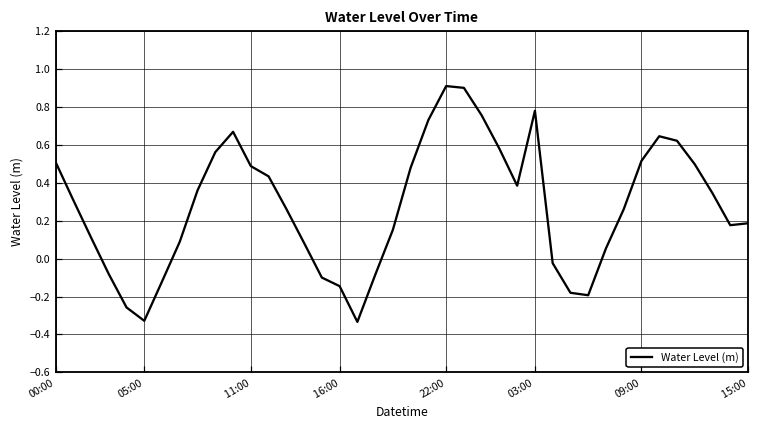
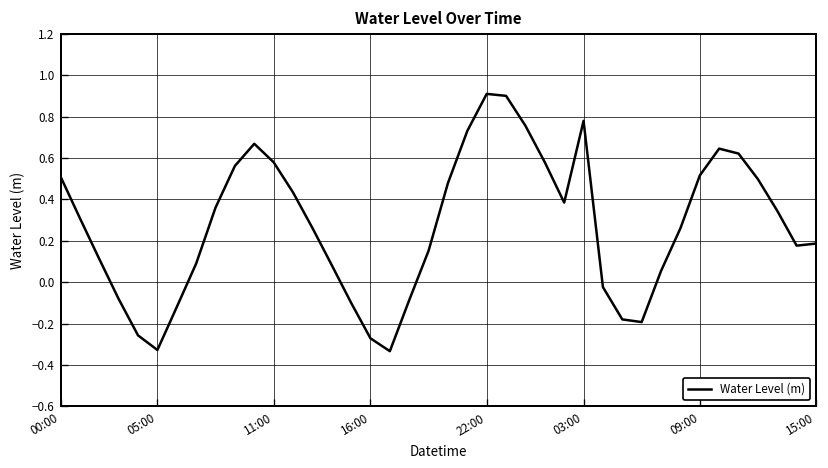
11:00: 0.49 -> 0.58
16:00: -0.14 -> -0.27
